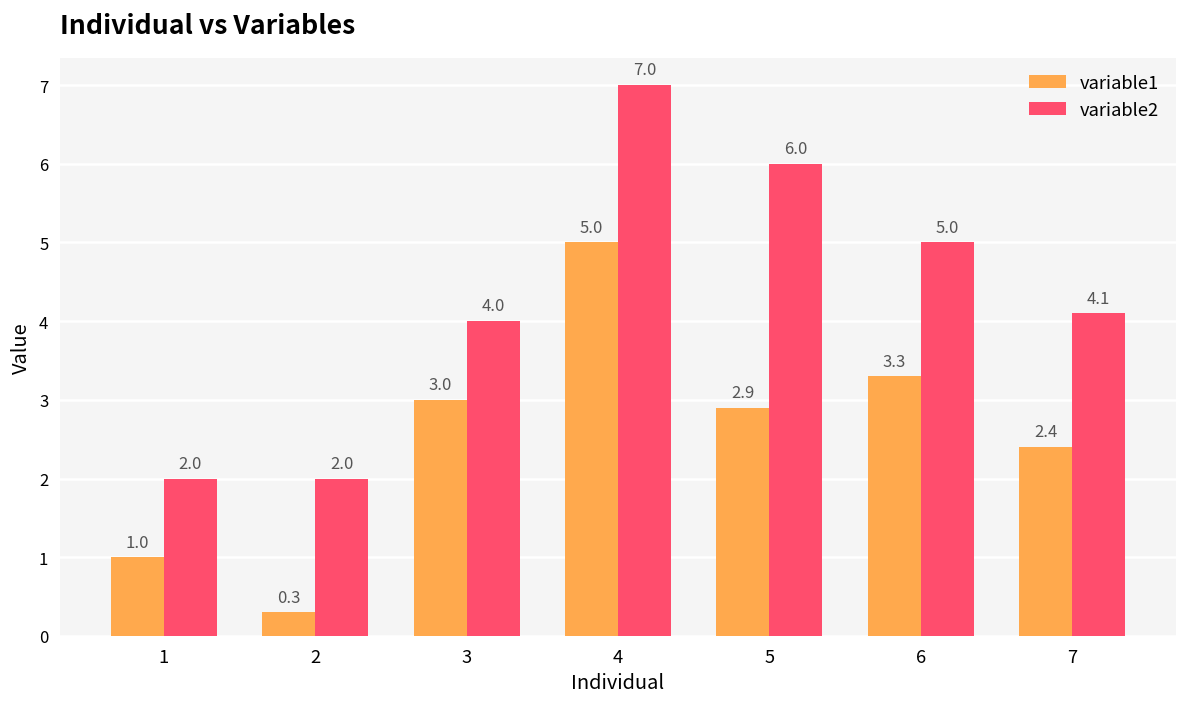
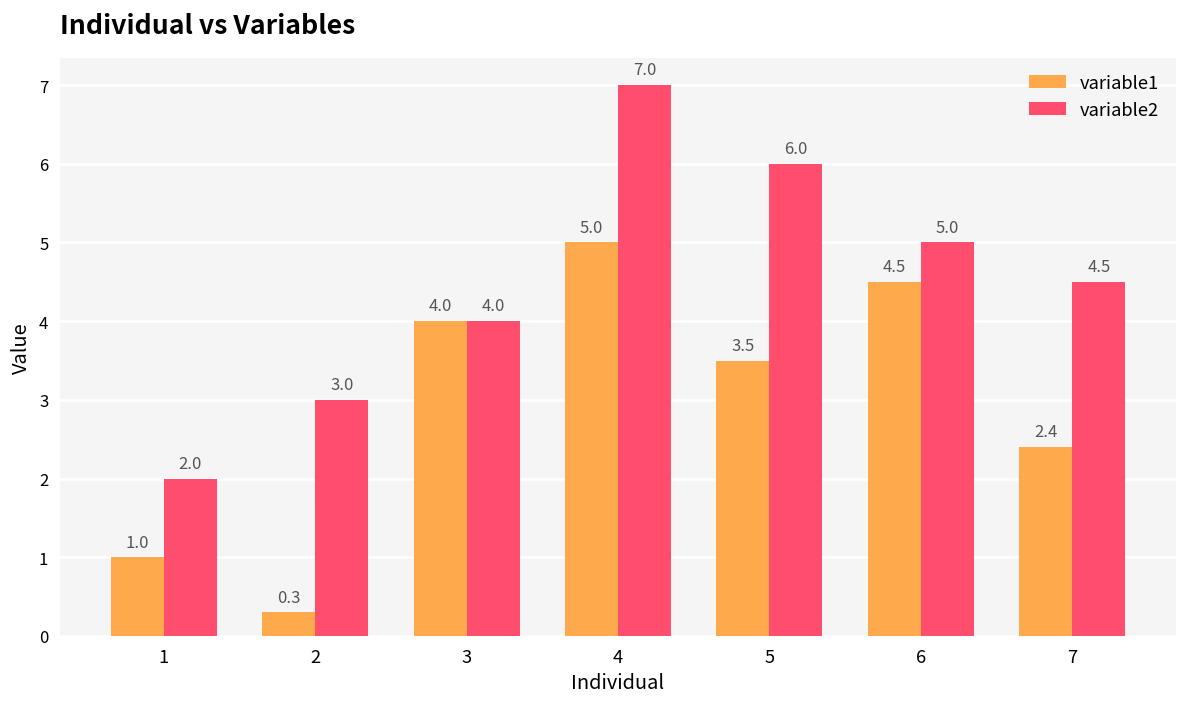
variable2, 2: 2.0 -> 3.0
variable1, 3: 3.0 -> 4.0
variable1, 5: 2.9 -> 3.5
variable1, 6: 3.3 -> 4.5
variable2, 7: 4.1 -> 4.5
